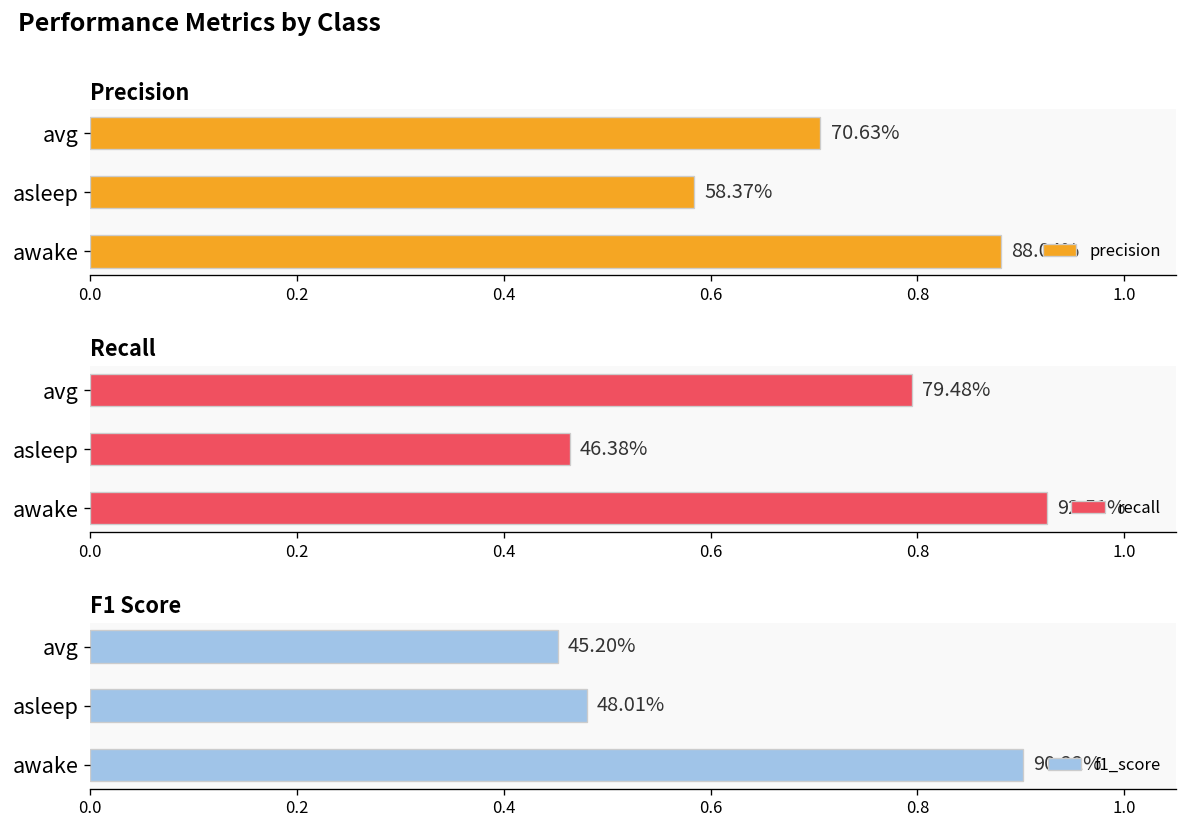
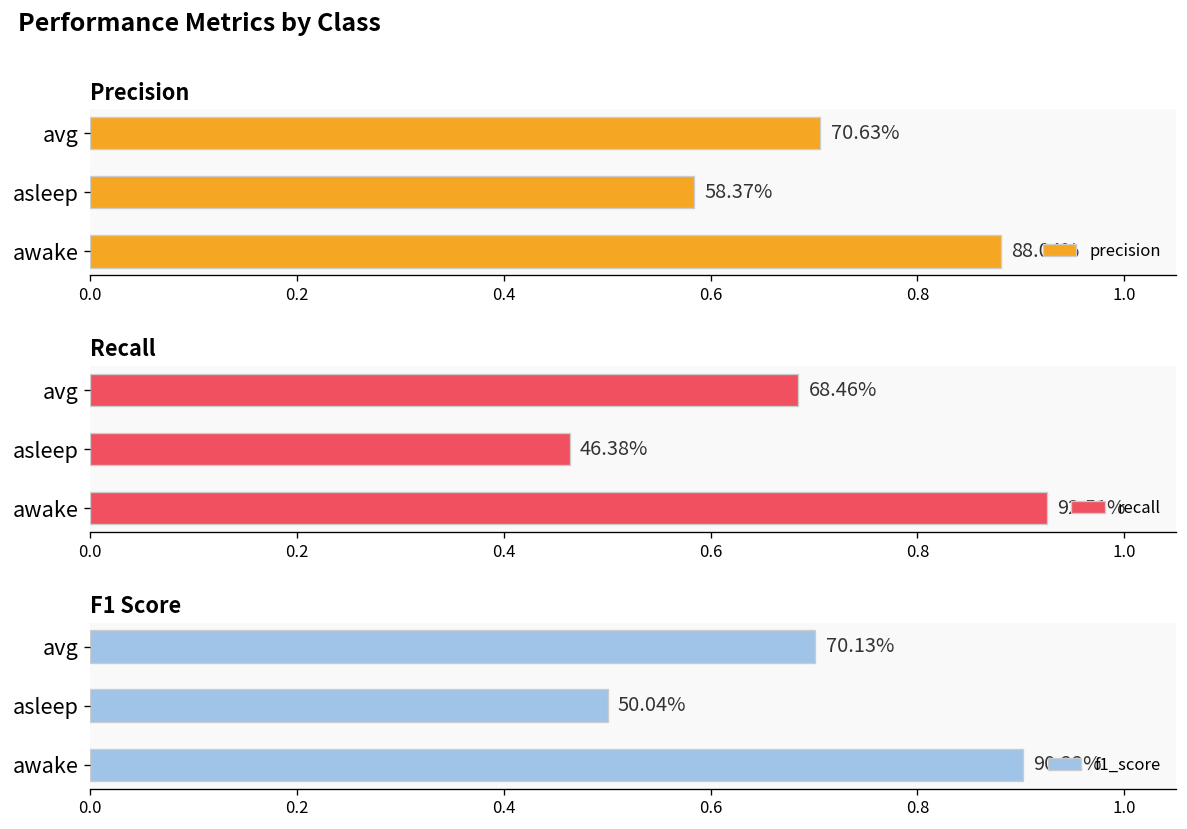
Recall, avg: 79.48% -> 68.46%
F1 Score, avg: 45.20% -> 70.13%
F1 Score, asleep: 48.01% -> 50.04%
